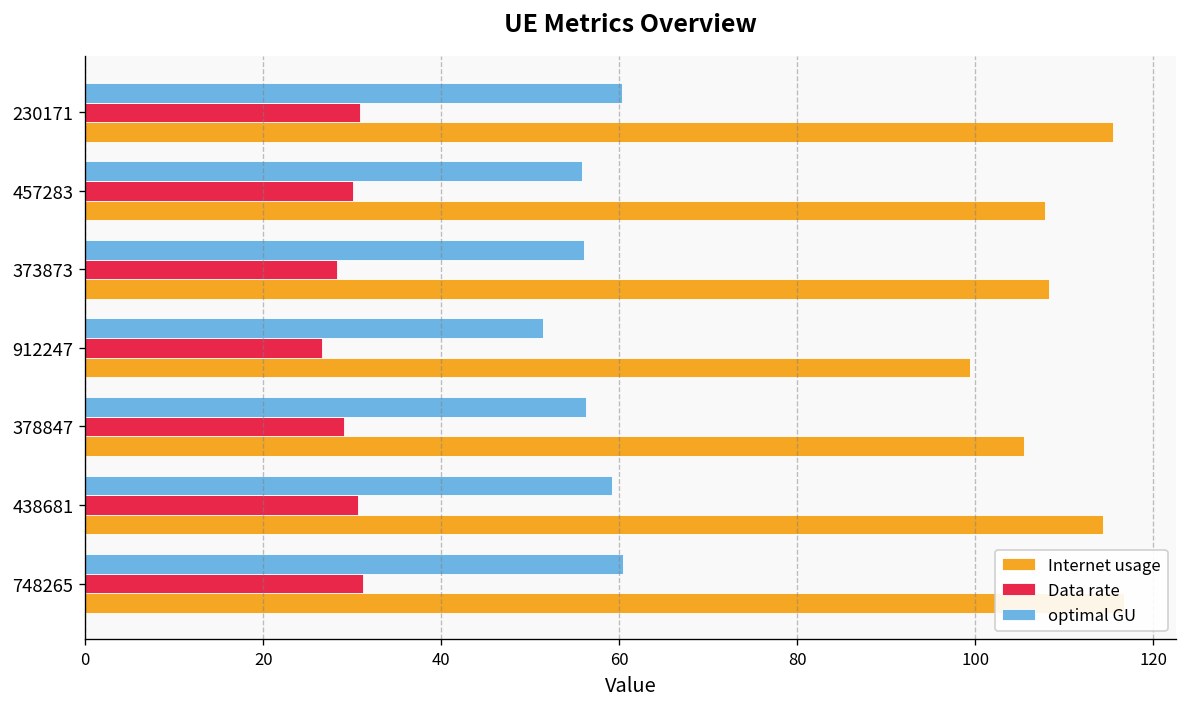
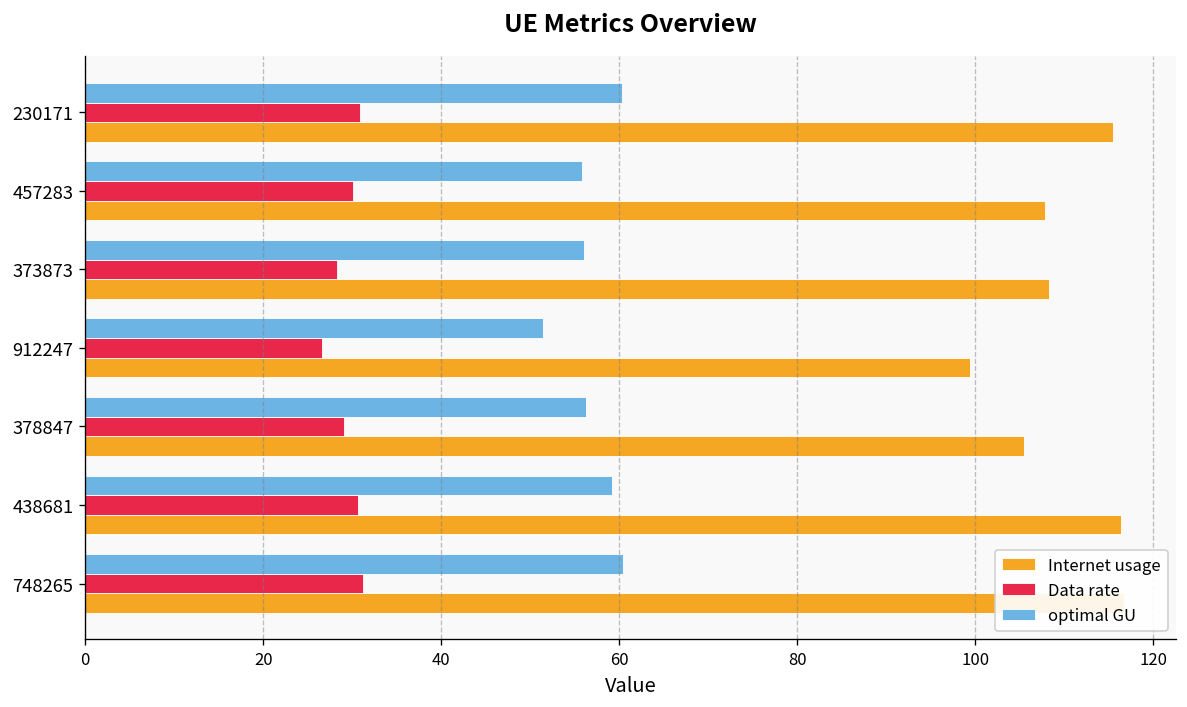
Internet usage, 438681: 114 -> 116
